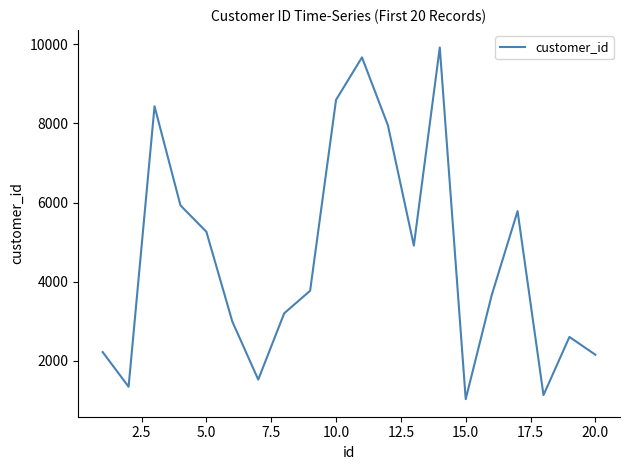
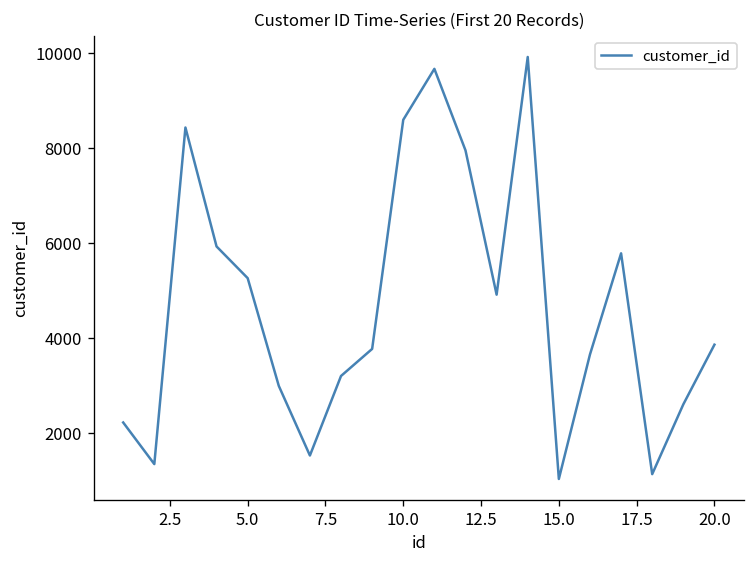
20.0: 2200 -> 3900
